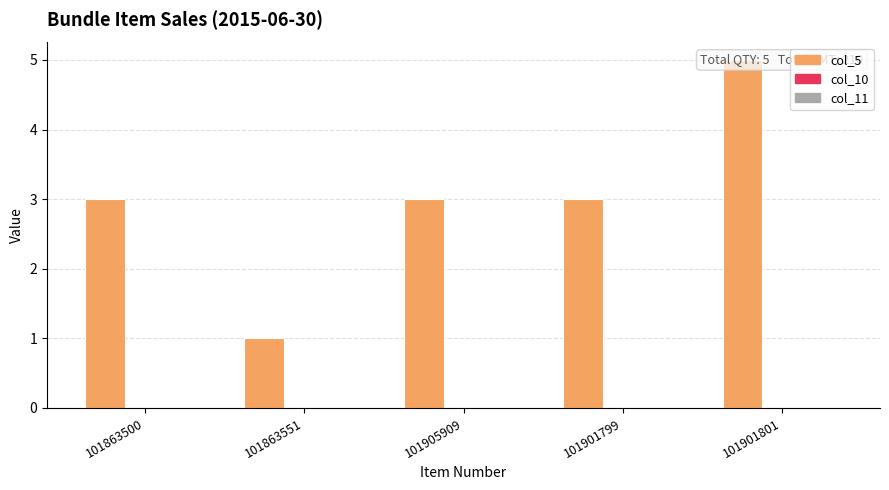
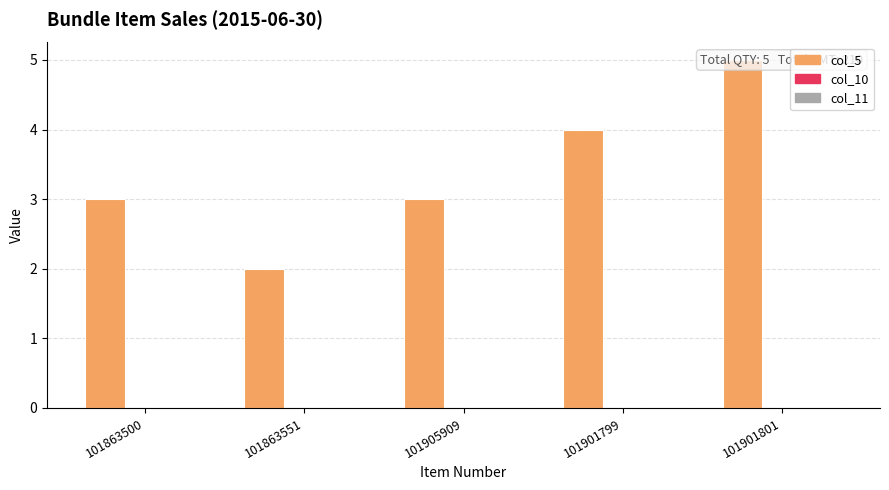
col_5, 101863551: 1 -> 2
col_5, 101901799: 3 -> 4
